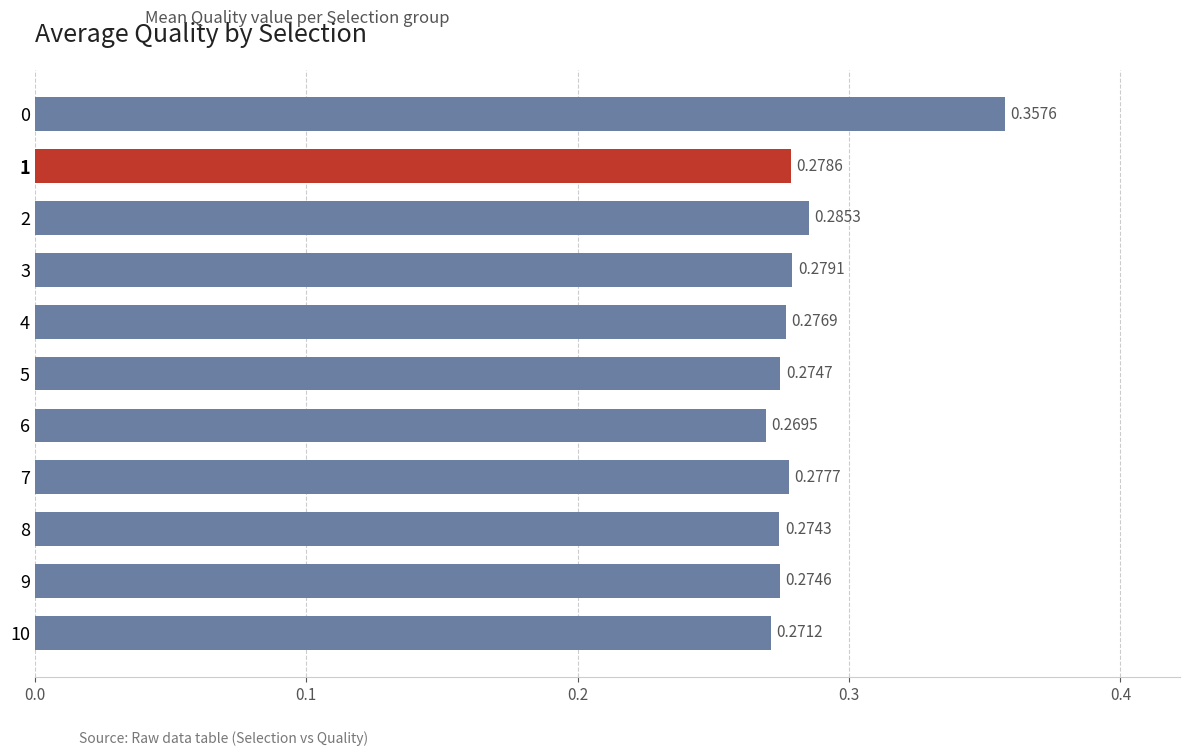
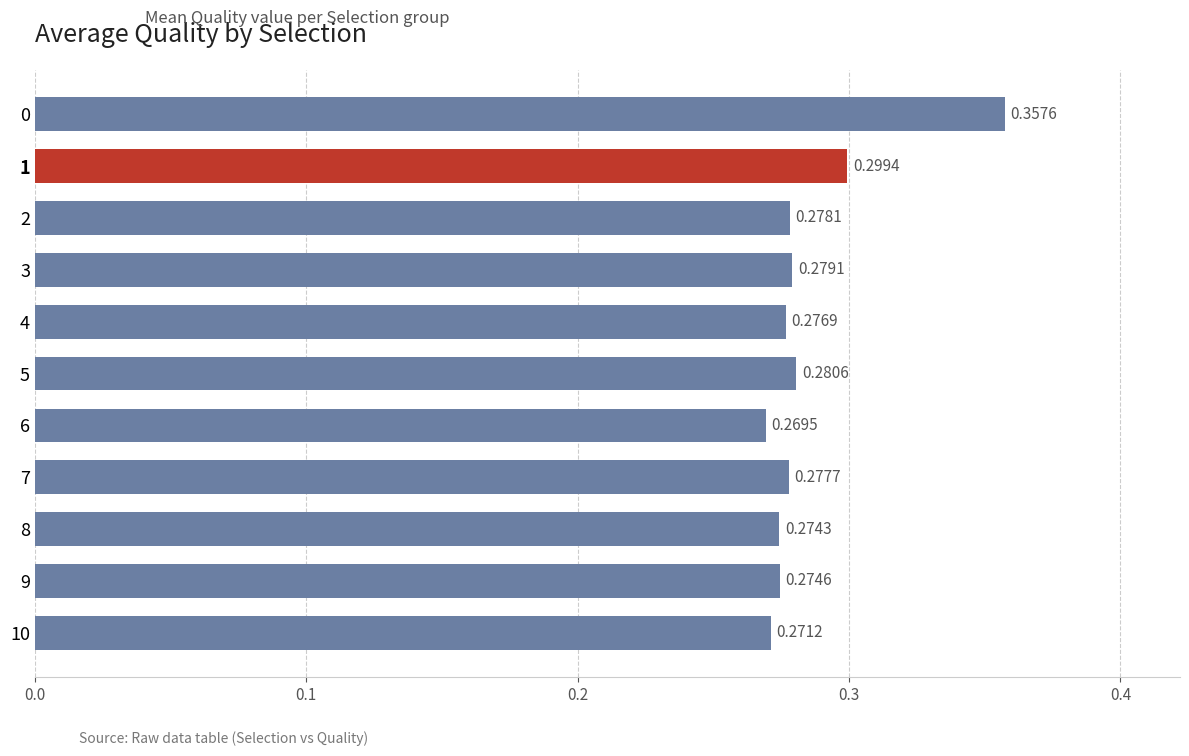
1: 0.2786 -> 0.2994
2: 0.2853 -> 0.2781
5: 0.2747 -> 0.2806
